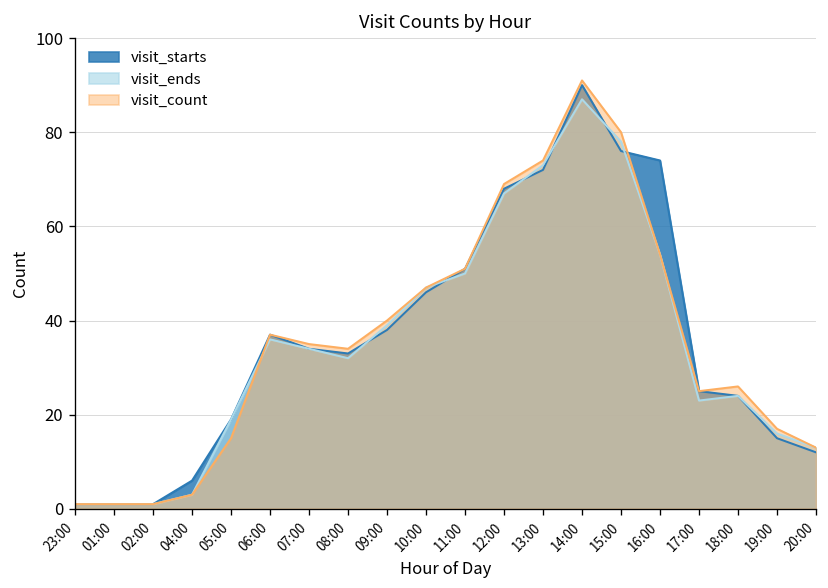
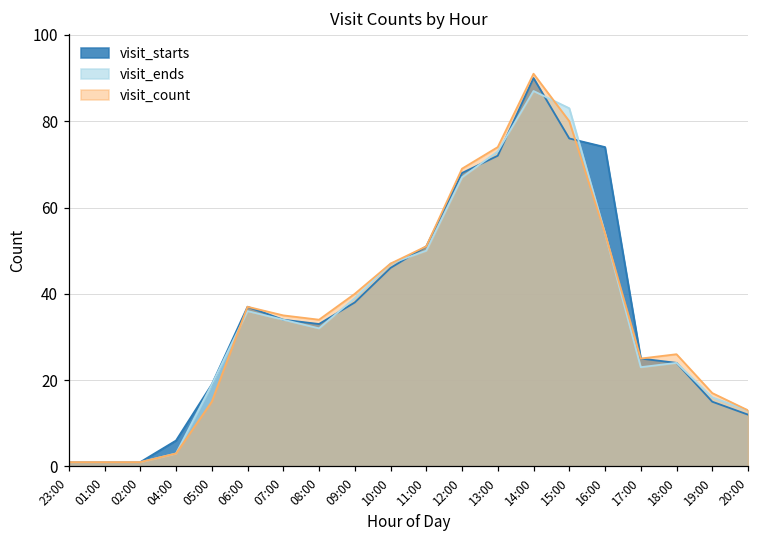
visit_ends, 15:00: 78 -> 83
